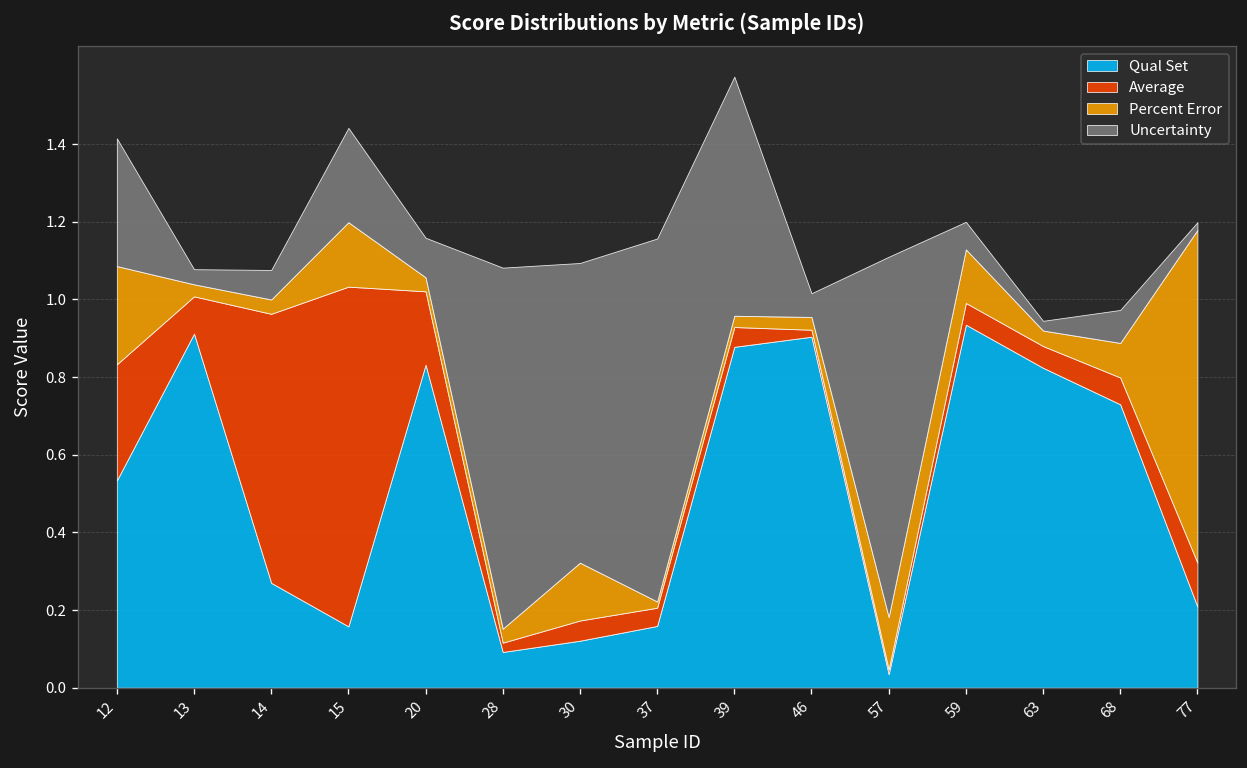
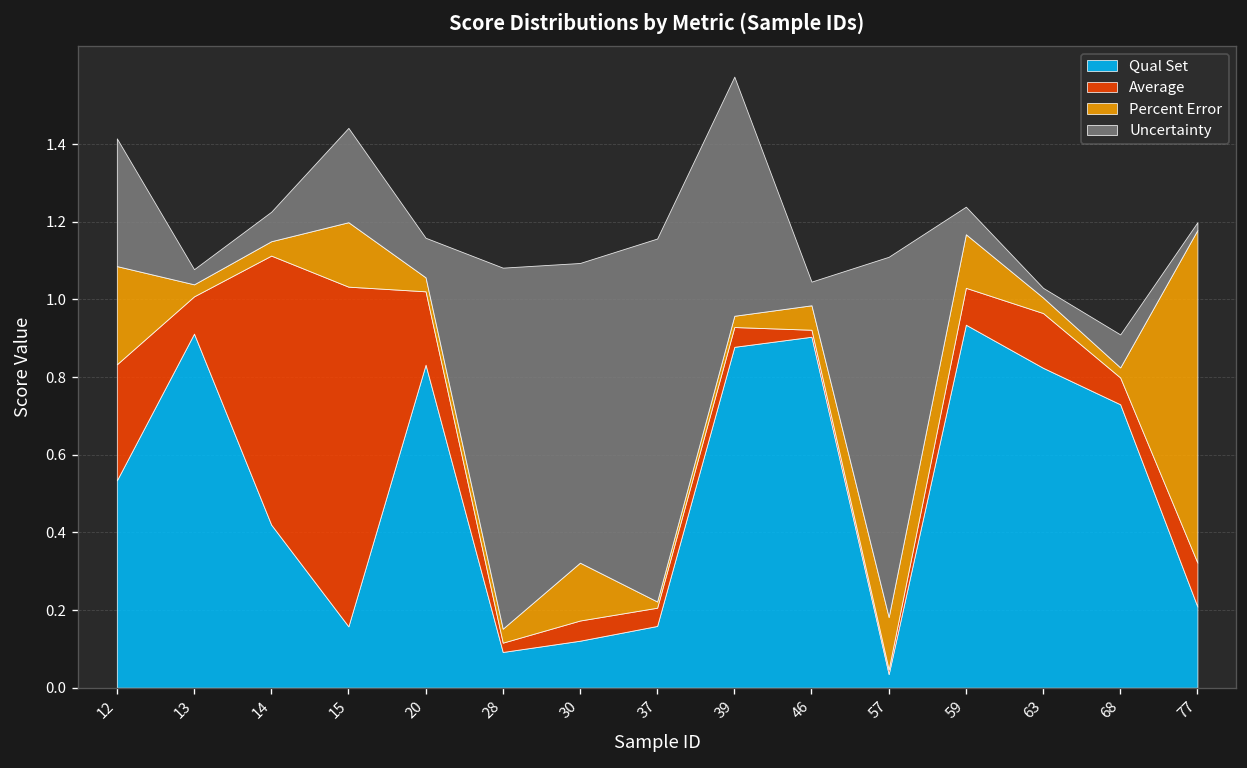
Qual Set, 14: 0.27 -> 0.42
Percent Error, 46: 0.03 -> 0.06
Average, 59: 0.06 -> 0.09
Average, 63: 0.06 -> 0.14
Percent Error, 68: 0.09 -> 0.03
